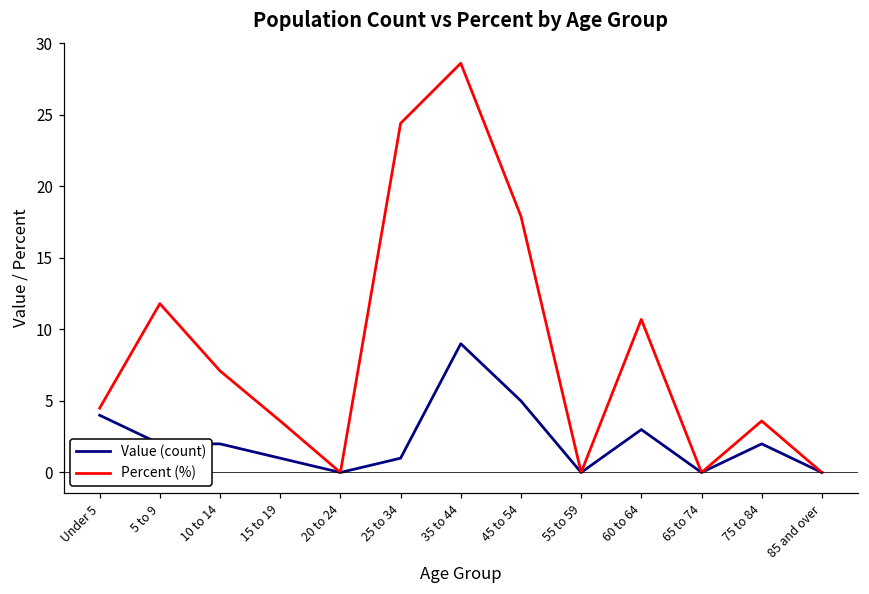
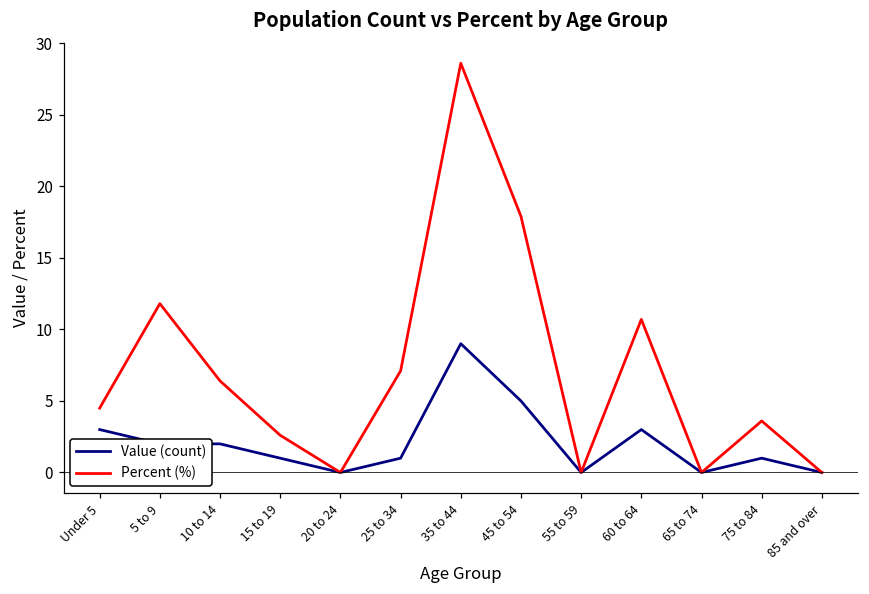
Value (count), Under 5: 4 -> 3
Percent (%), 10 to 14: 7.1 -> 6.4
Percent (%), 15 to 19: 3.6 -> 2.6
Percent (%), 25 to 34: 24.4 -> 7.1
Value (count), 75 to 84: 2 -> 1
